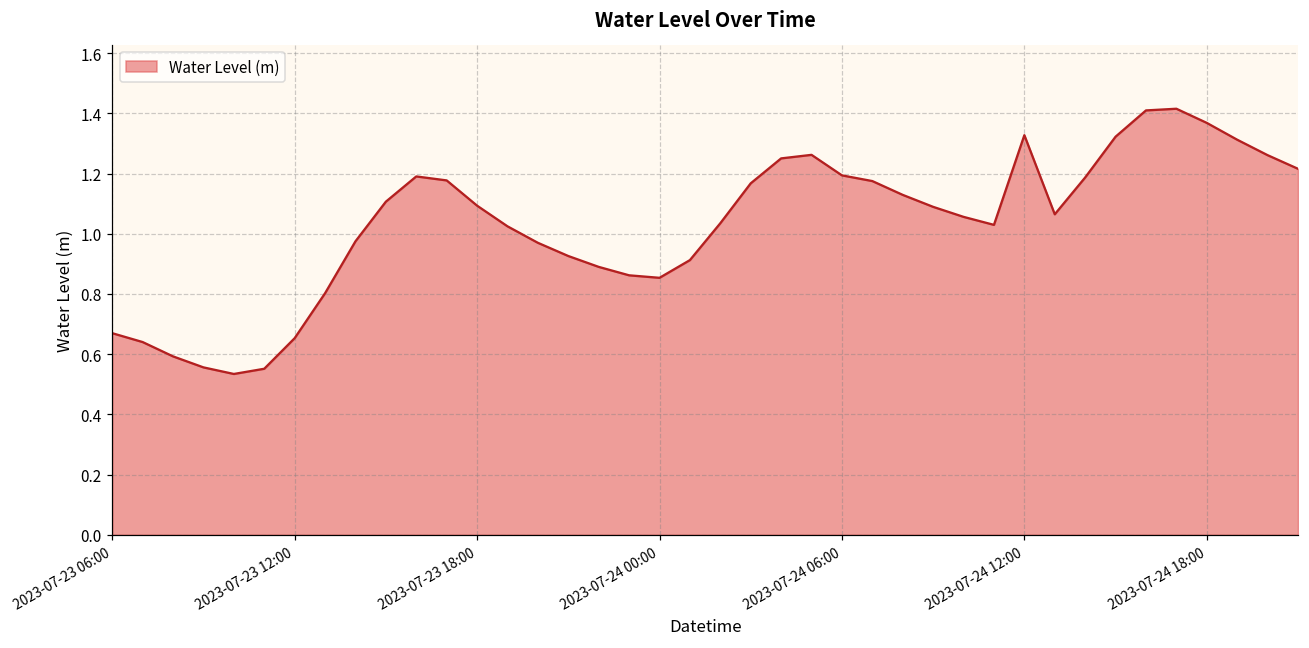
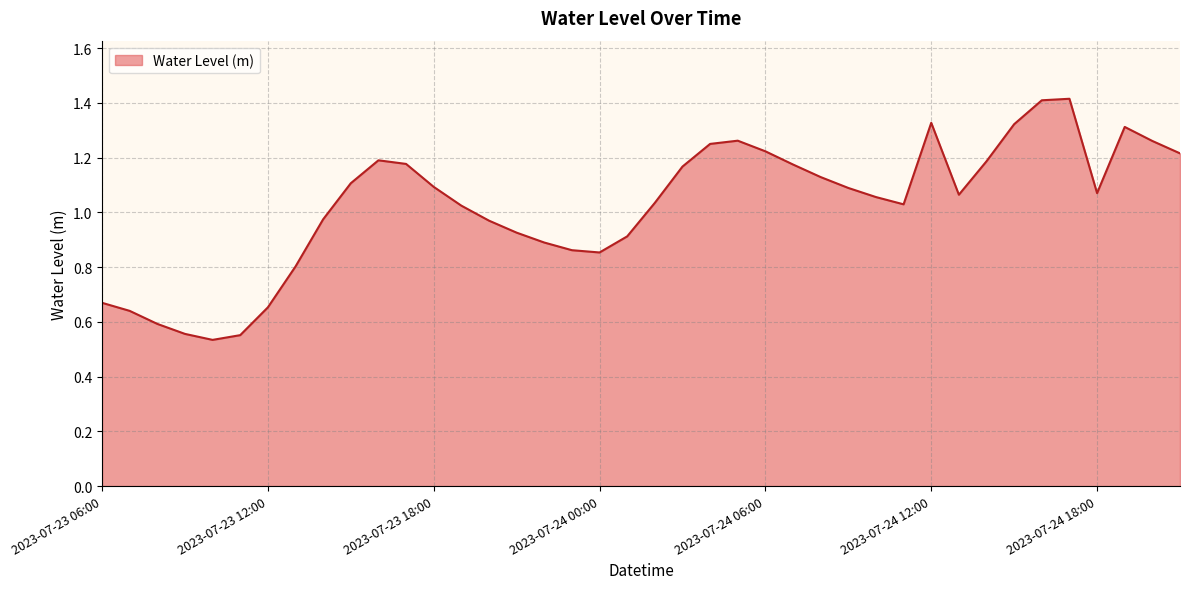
2023-07-24 06:00: 1.19 -> 1.22
2023-07-24 18:00: 1.37 -> 1.07
